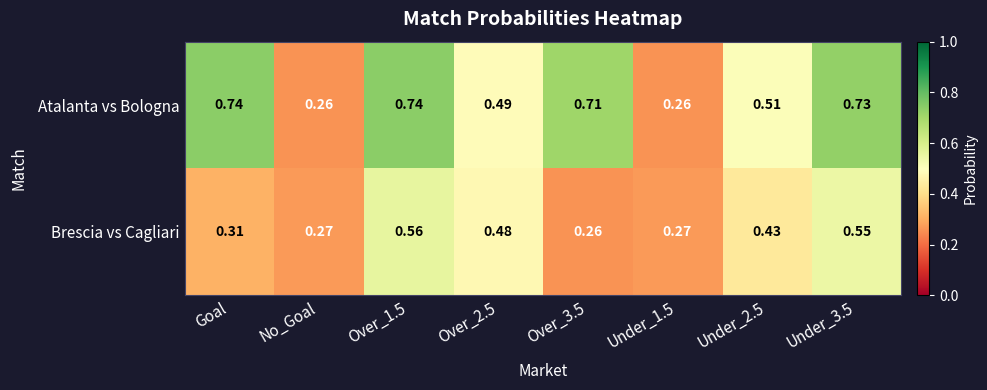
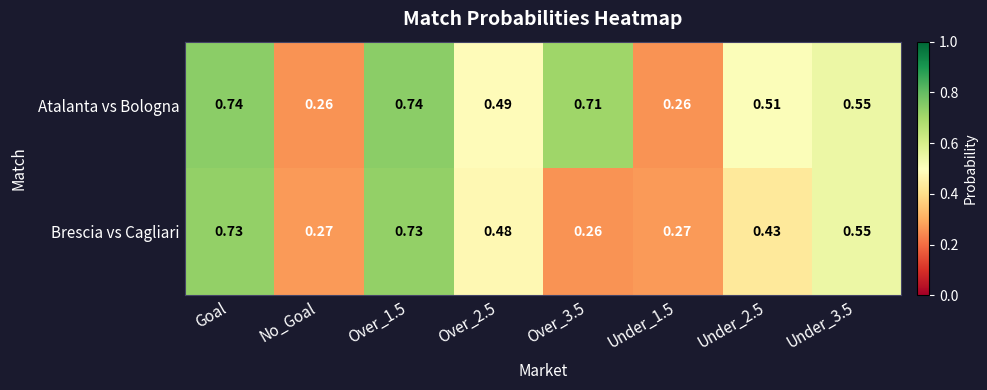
Atalanta vs Bologna, Under_3.5: 0.73 -> 0.55
Brescia vs Cagliari, Goal: 0.31 -> 0.73
Brescia vs Cagliari, Over_1.5: 0.56 -> 0.73
